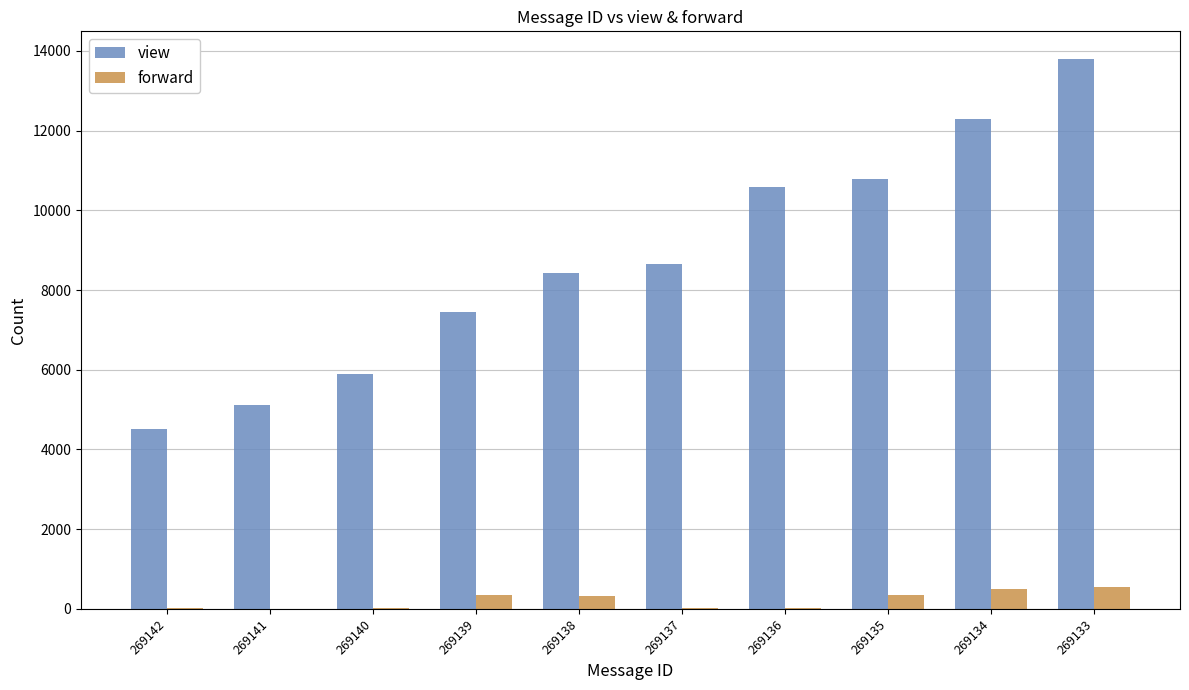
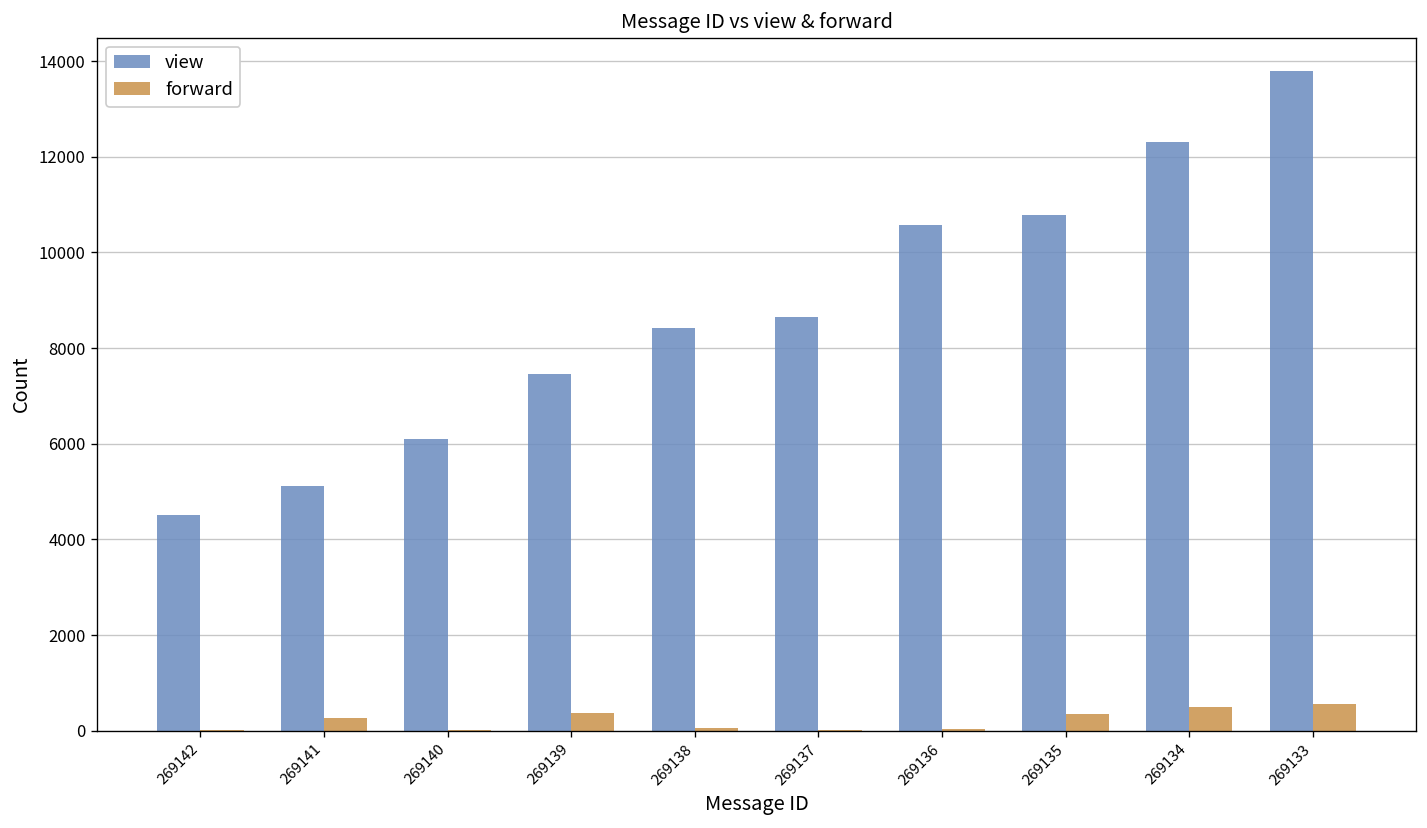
forward, 269141: 0 -> 300
view, 269140: 5900 -> 6100
forward, 269138: 300 -> 0
